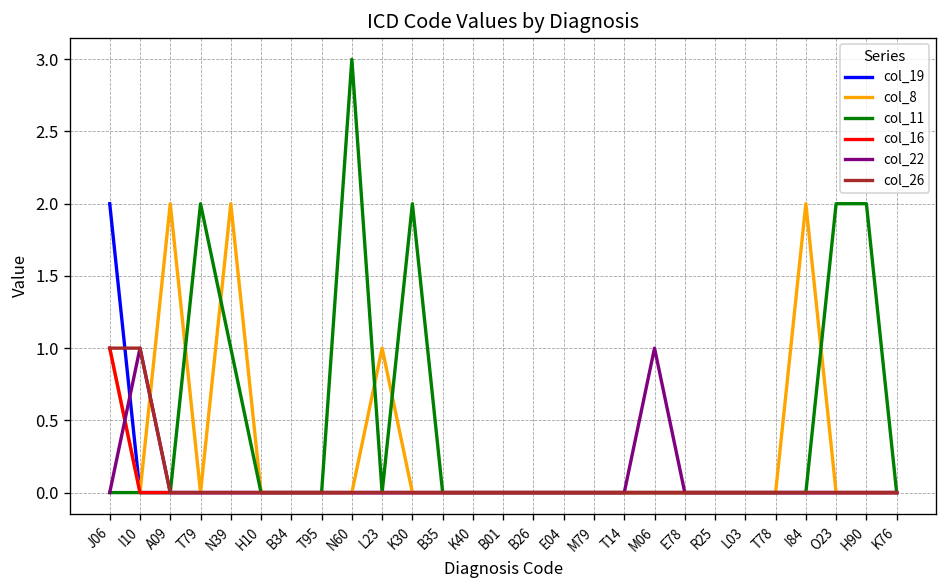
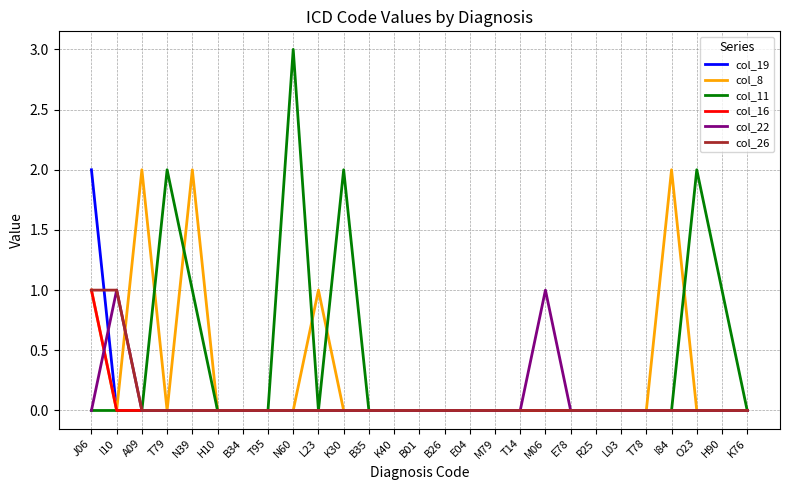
col_11, H90: 2 -> 1
